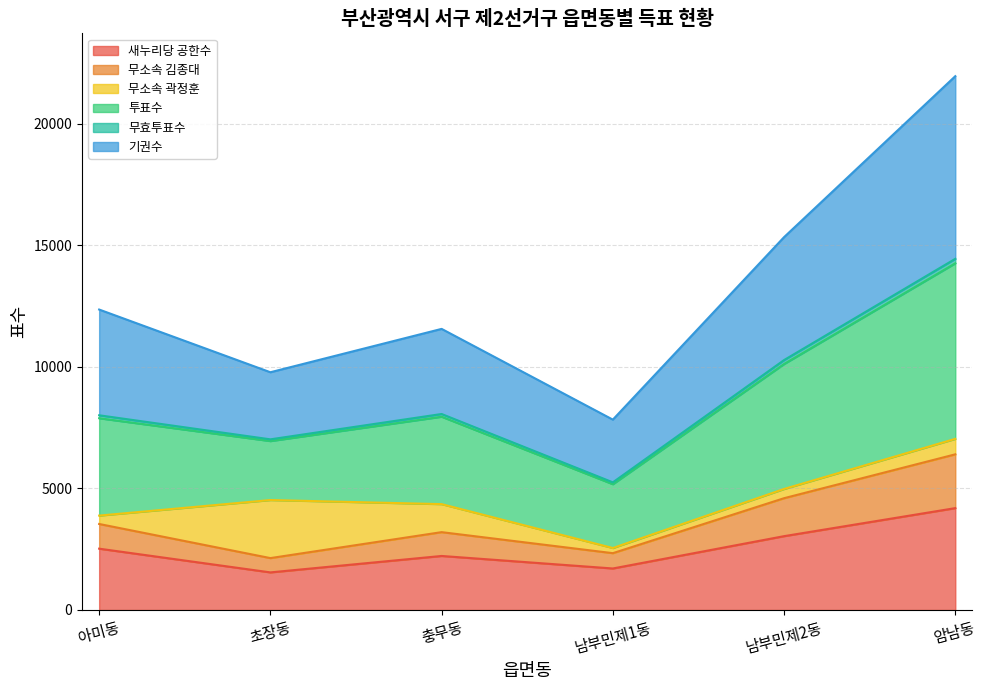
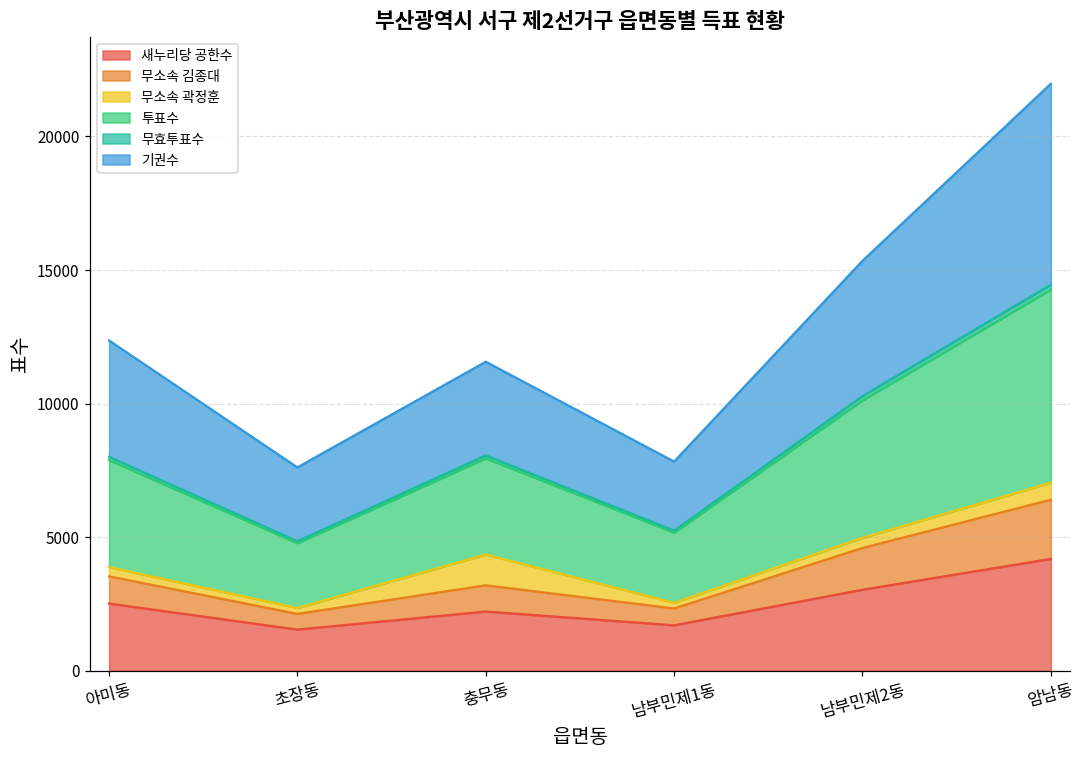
무소속 곽정훈, 초장동: 2400 -> 200
